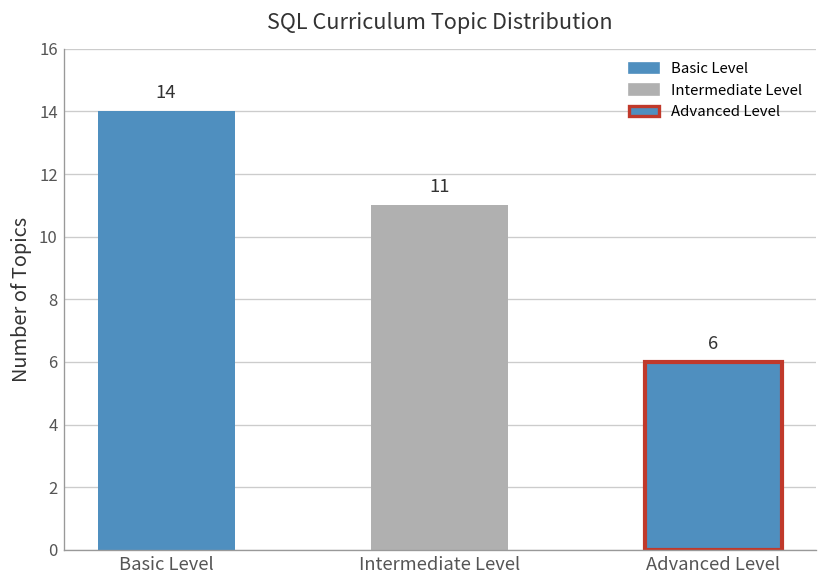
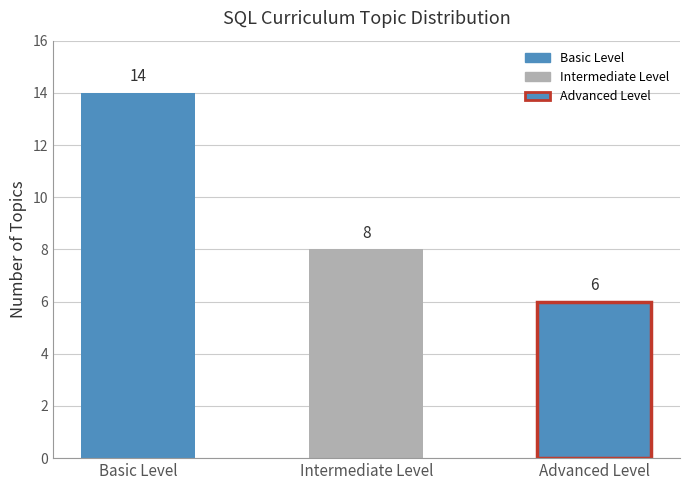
Intermediate Level: 11 -> 8
